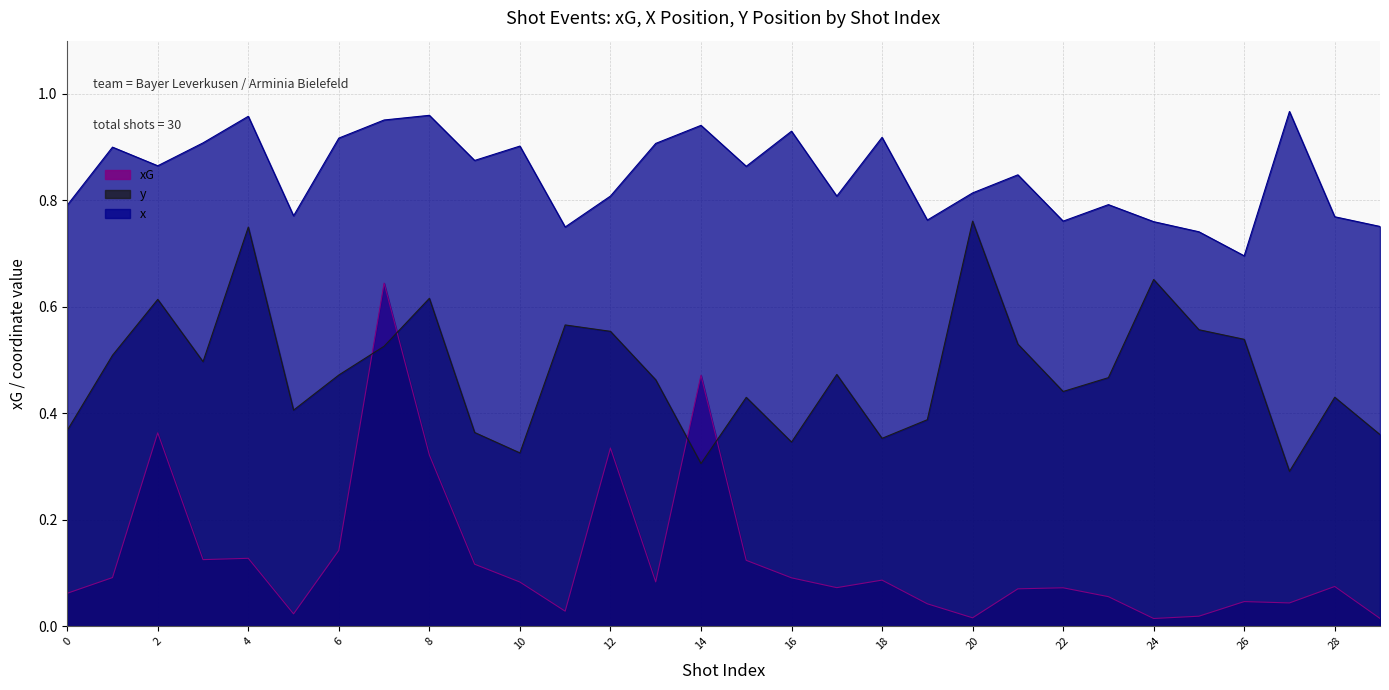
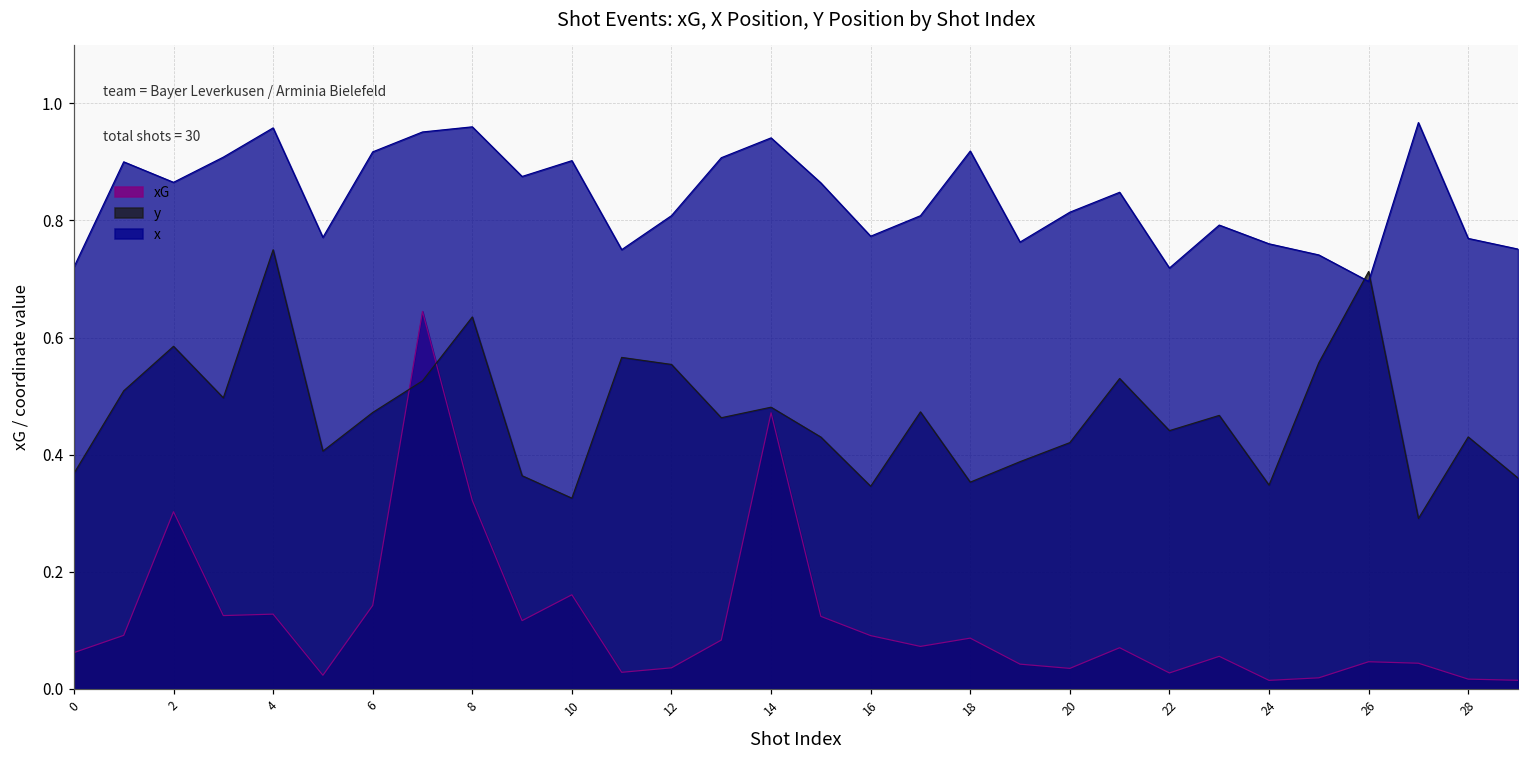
x, 0: 0.79 -> 0.72
xG, 2: 0.36 -> 0.30
y, 2: 0.61 -> 0.59
y, 8: 0.62 -> 0.64
xG, 10: 0.08 -> 0.16
xG, 12: 0.33 -> 0.04
y, 14: 0.31 -> 0.48
x, 16: 0.93 -> 0.77
xG, 20: 0.02 -> 0.04
y, 20: 0.76 -> 0.42
xG, 22: 0.07 -> 0.03
x, 22: 0.76 -> 0.72
y, 24: 0.65 -> 0.35
y, 26: 0.54 -> 0.71
xG, 28: 0.07 -> 0.02
